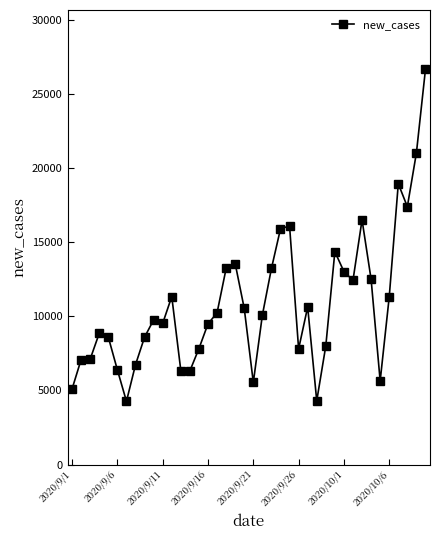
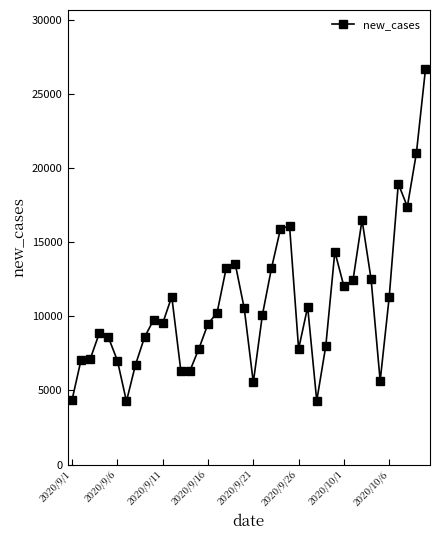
2020/9/1: 5100 -> 4400
2020/9/6: 6400 -> 7000
2020/10/1: 13000 -> 12000
